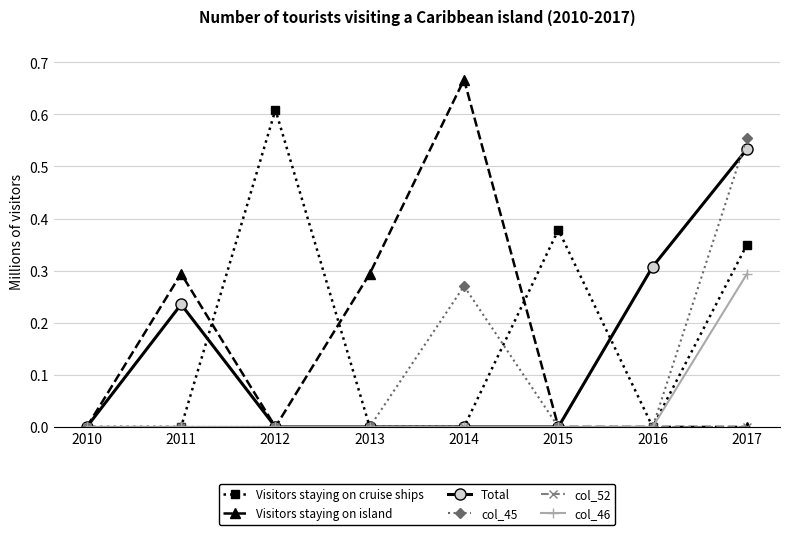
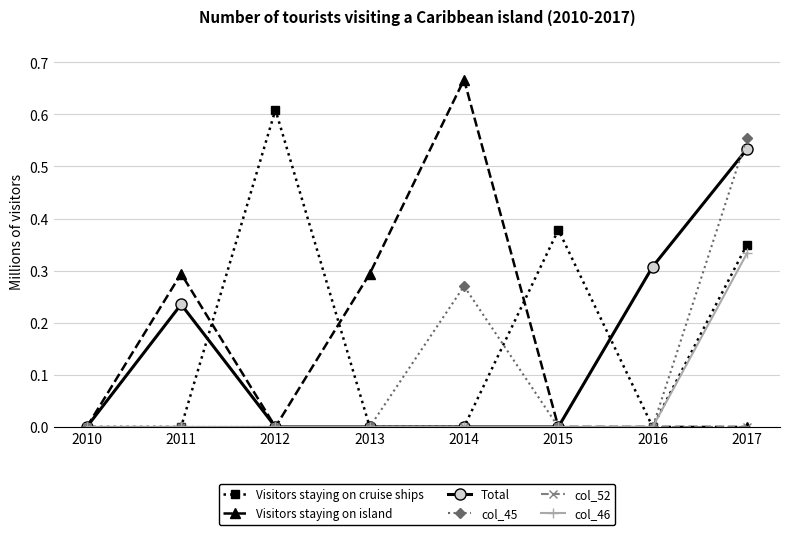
col_46, 2017: 0.29 -> 0.33
